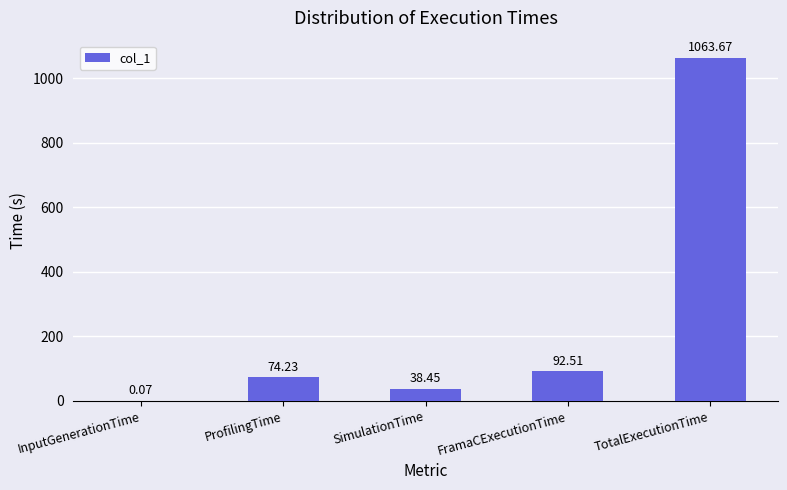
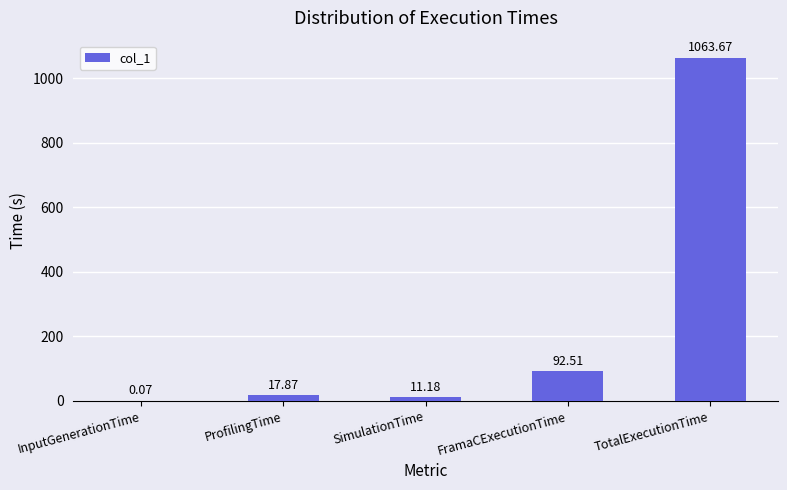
ProfilingTime: 74.23 -> 17.87
SimulationTime: 38.45 -> 11.18
